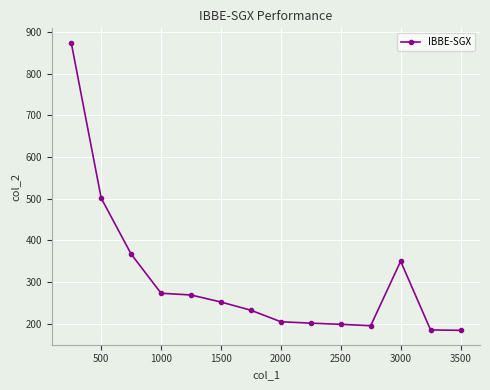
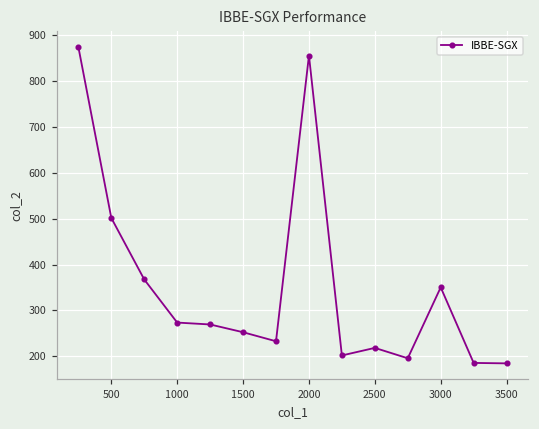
2000: 200 -> 860
2500: 200 -> 220
